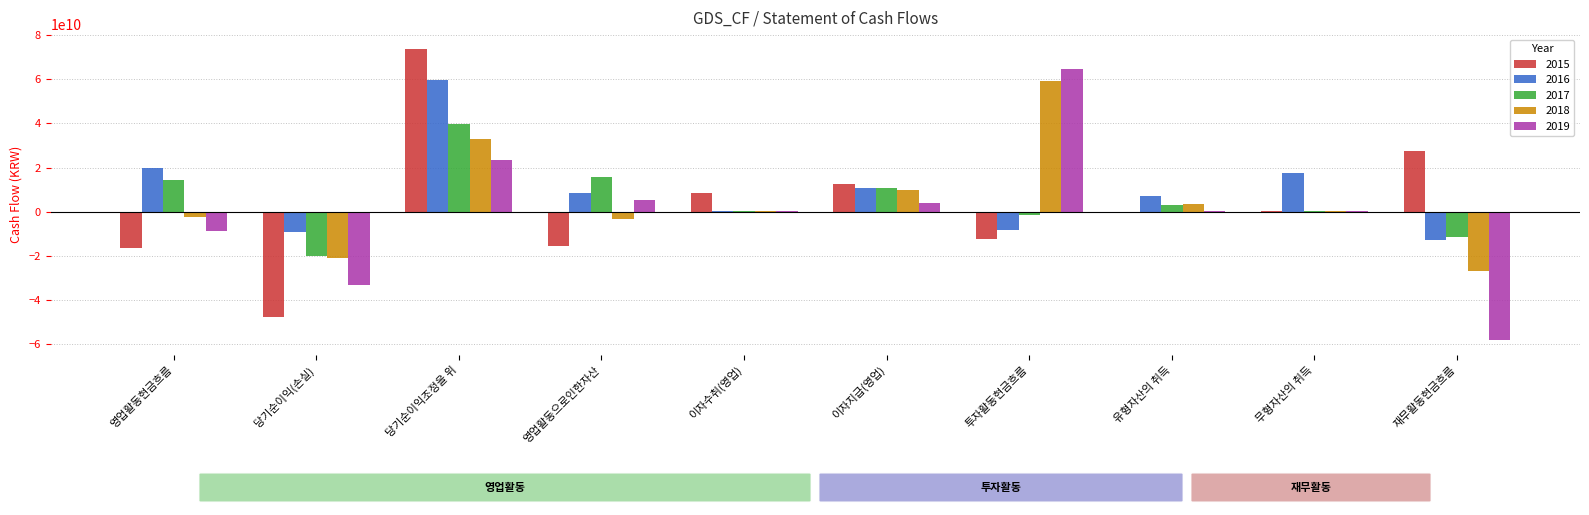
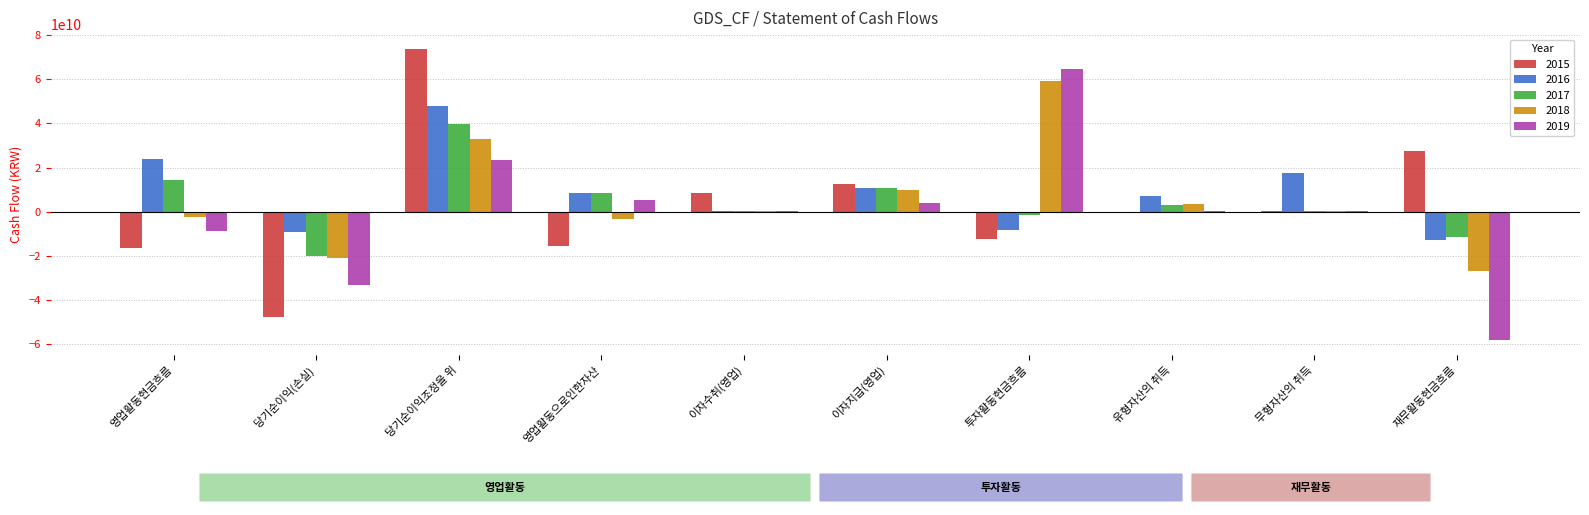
2016, 영업활동현금흐름: 20000000000 -> 24000000000
2016, 당기순이익조정을 위: 60000000000 -> 48000000000
2017, 영업활동으로인한자산: 16000000000 -> 9000000000
